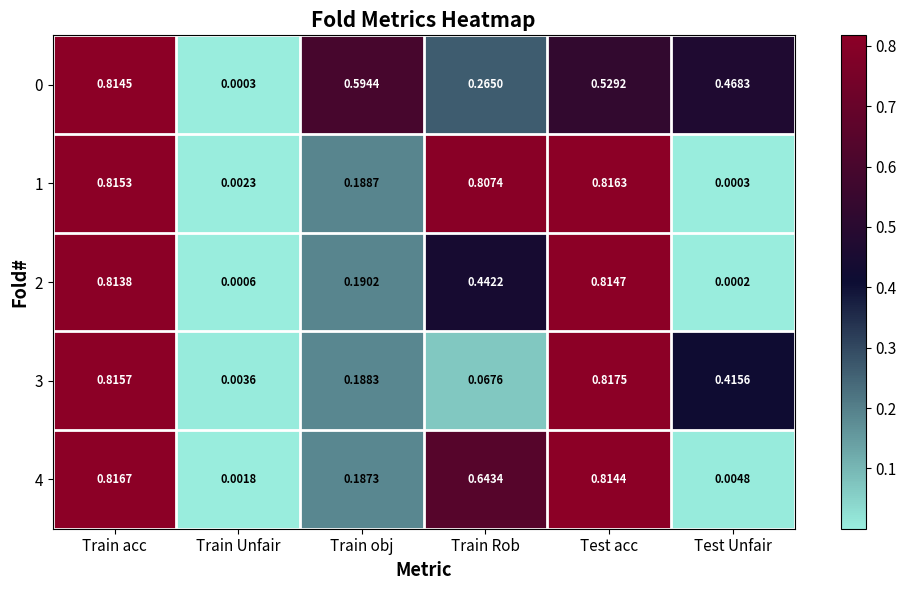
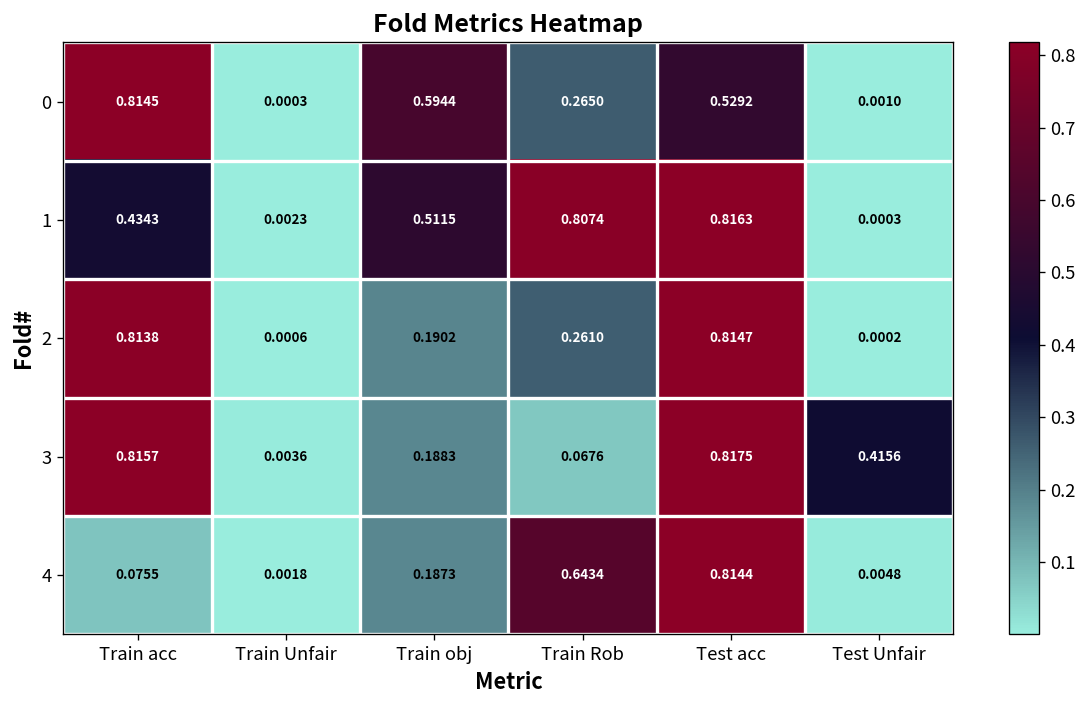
0, Test Unfair: 0.4683 -> 0.0010
1, Train acc: 0.8153 -> 0.4343
1, Train obj: 0.1887 -> 0.5115
2, Train Rob: 0.4422 -> 0.2610
4, Train acc: 0.8167 -> 0.0755
